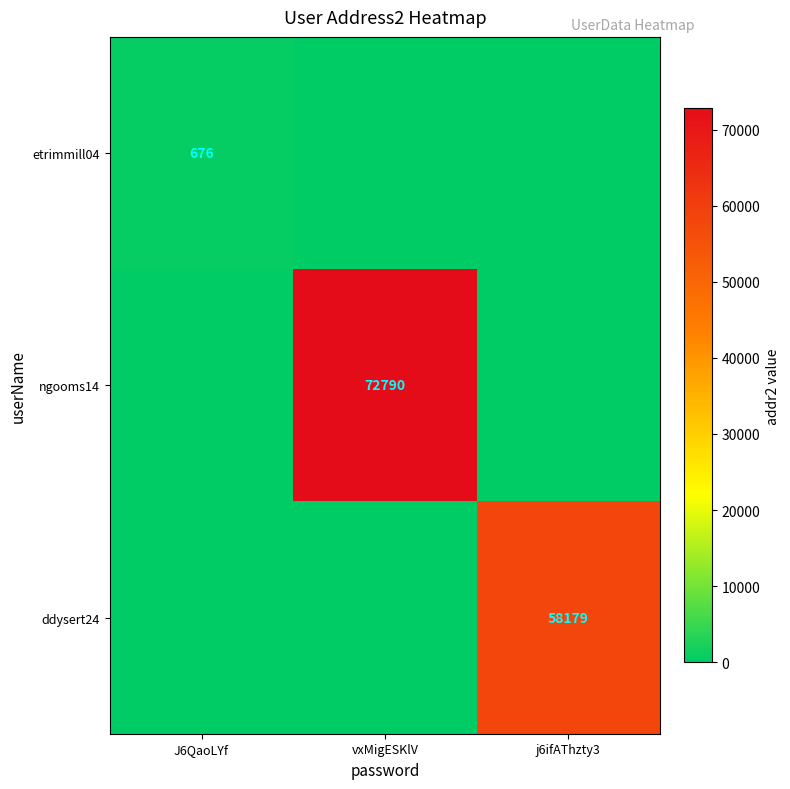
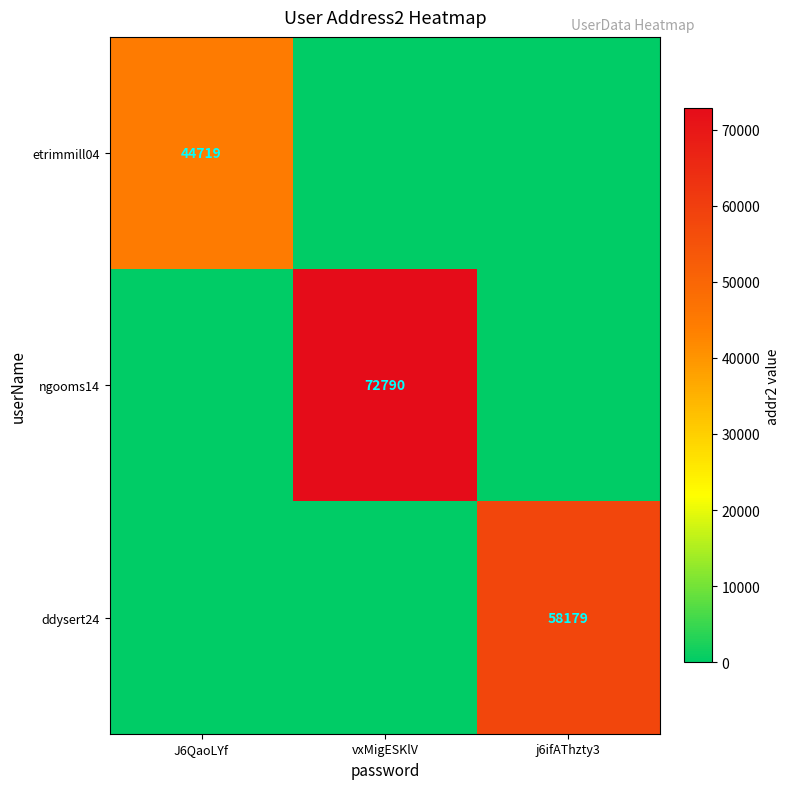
etrimmill04, J6QaoLYf: 676 -> 44719
